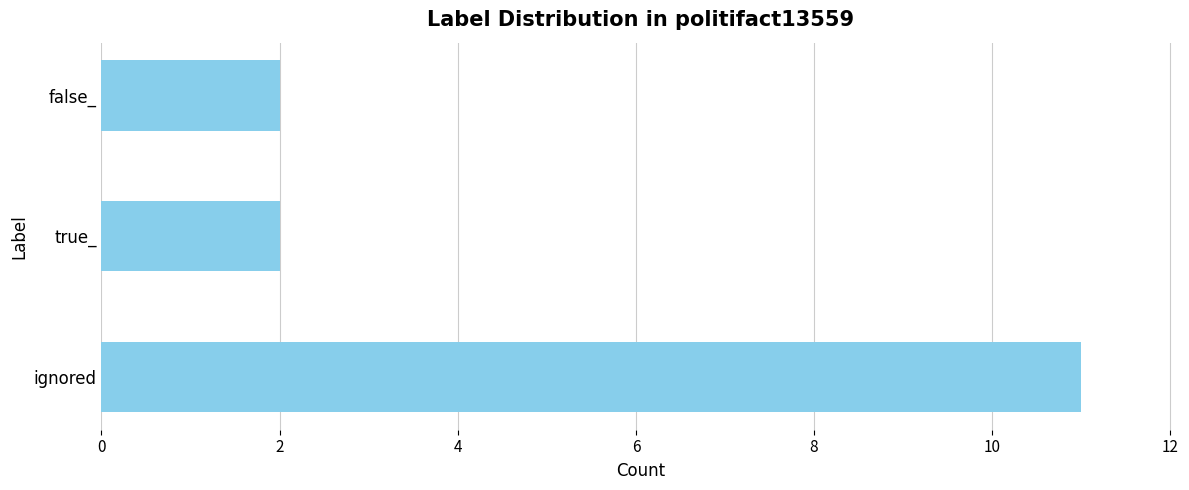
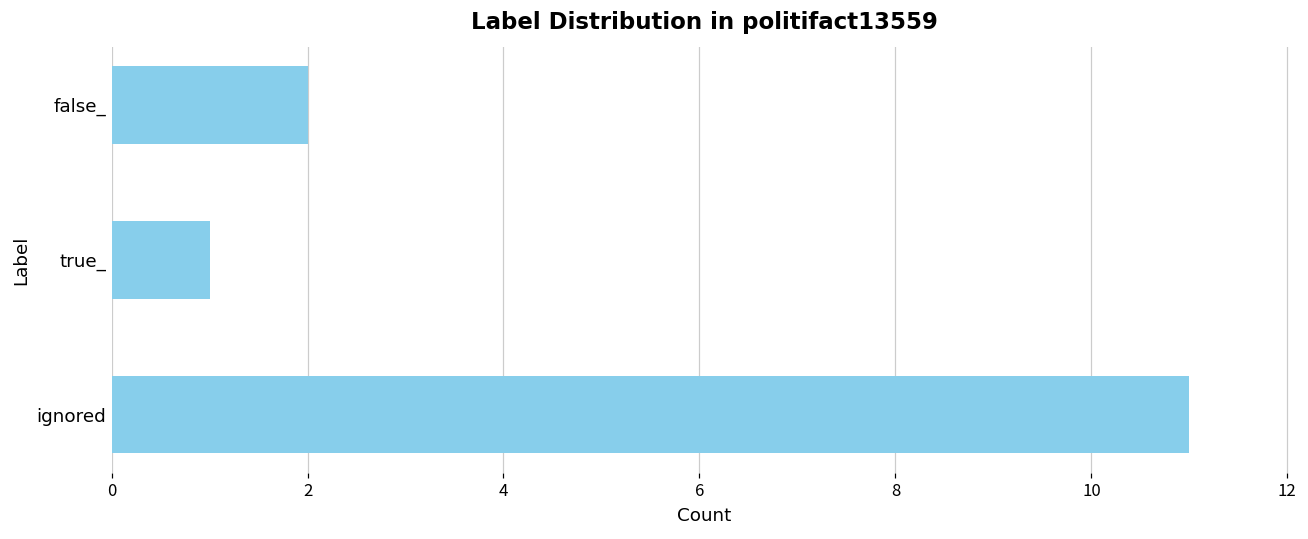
true_: 2 -> 1
